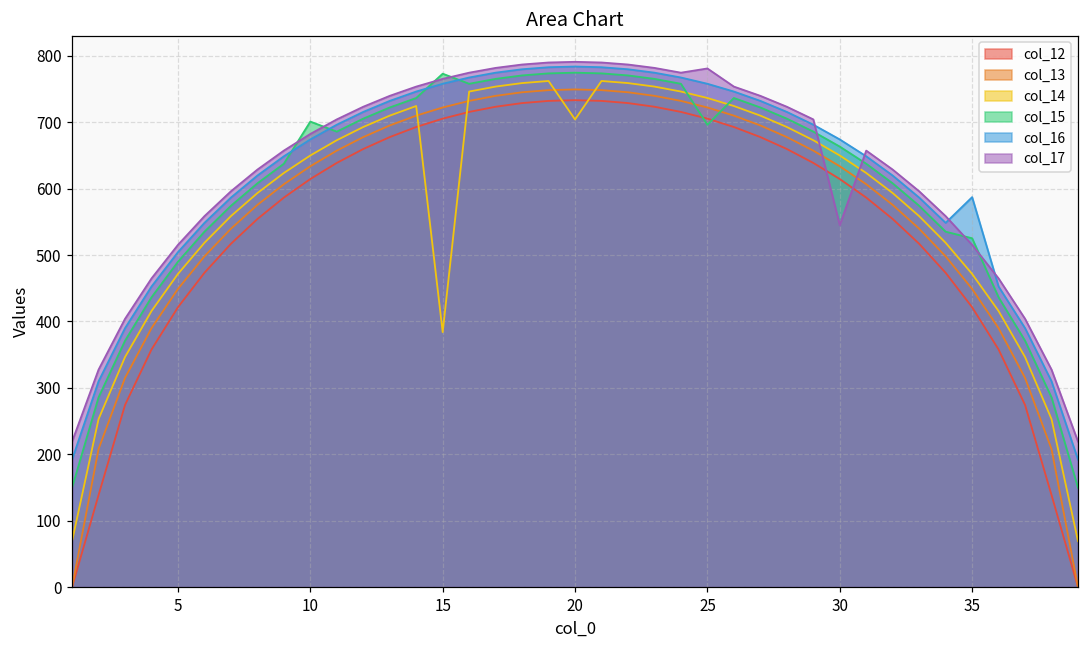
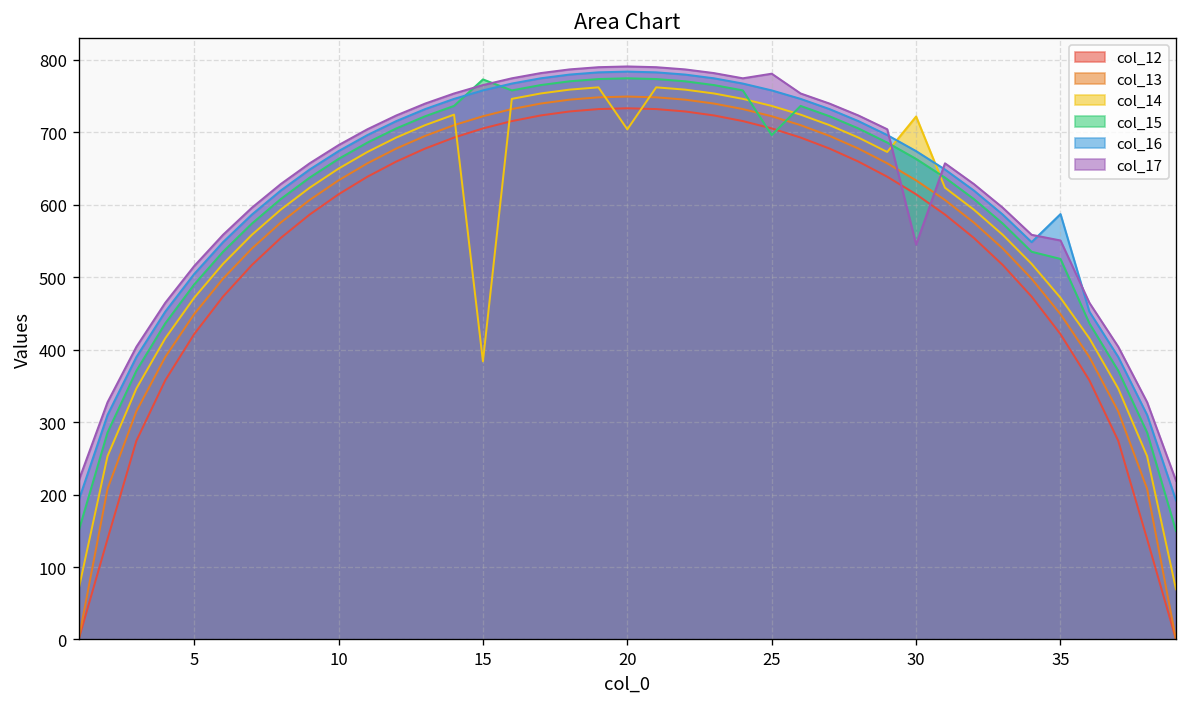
col_15, 10: 700 -> 660
col_14, 30: 650 -> 720
col_17, 35: 520 -> 550
